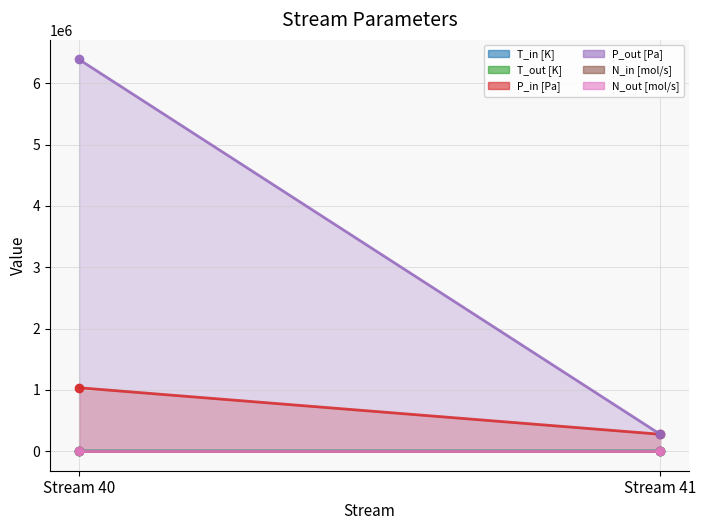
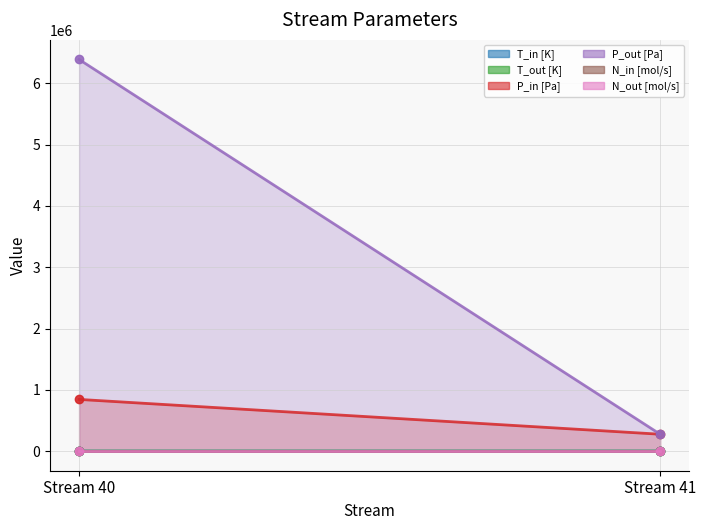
P_in [Pa], Stream 40: 1000000 -> 800000
